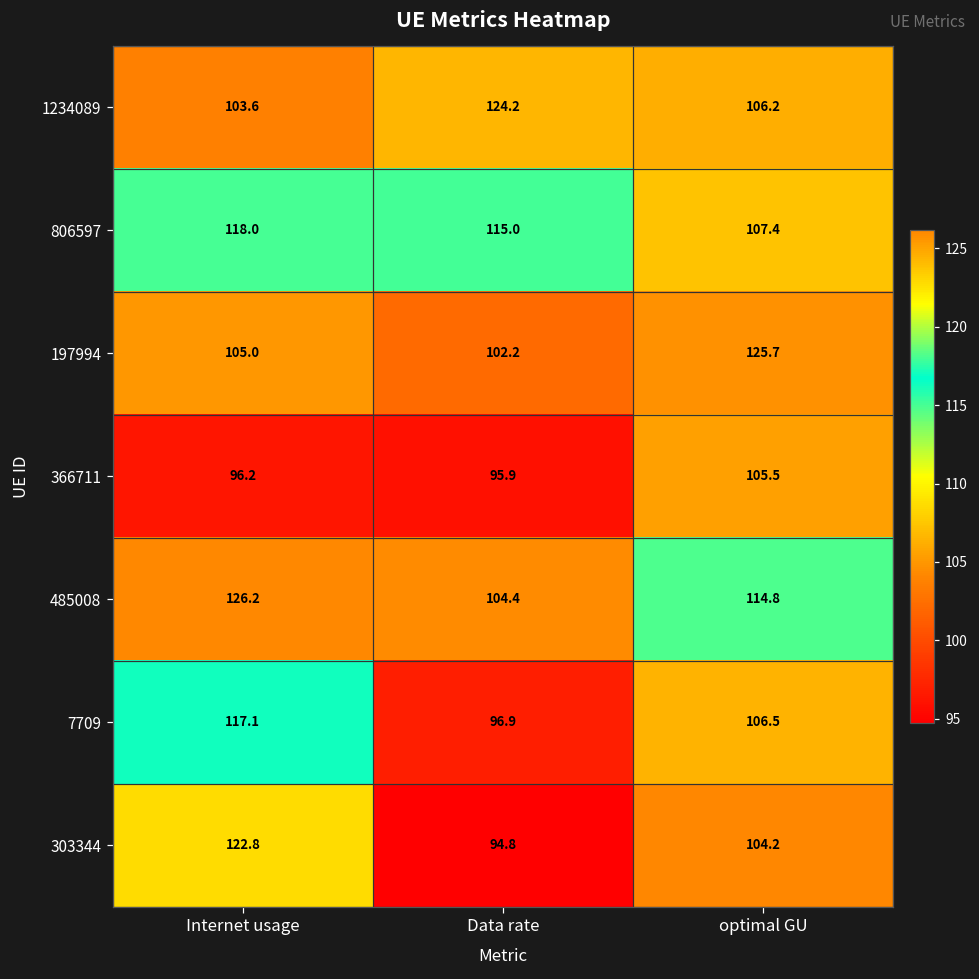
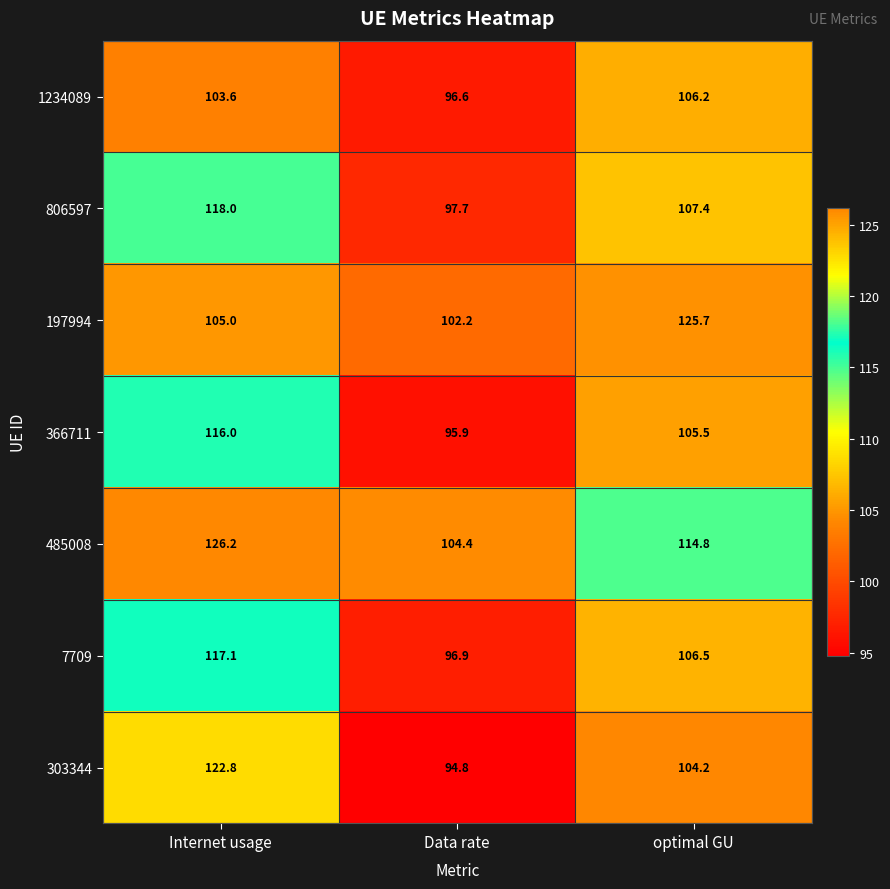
1234089, Data rate: 124.2 -> 96.6
806597, Data rate: 115.0 -> 97.7
366711, Internet usage: 96.2 -> 116.0
